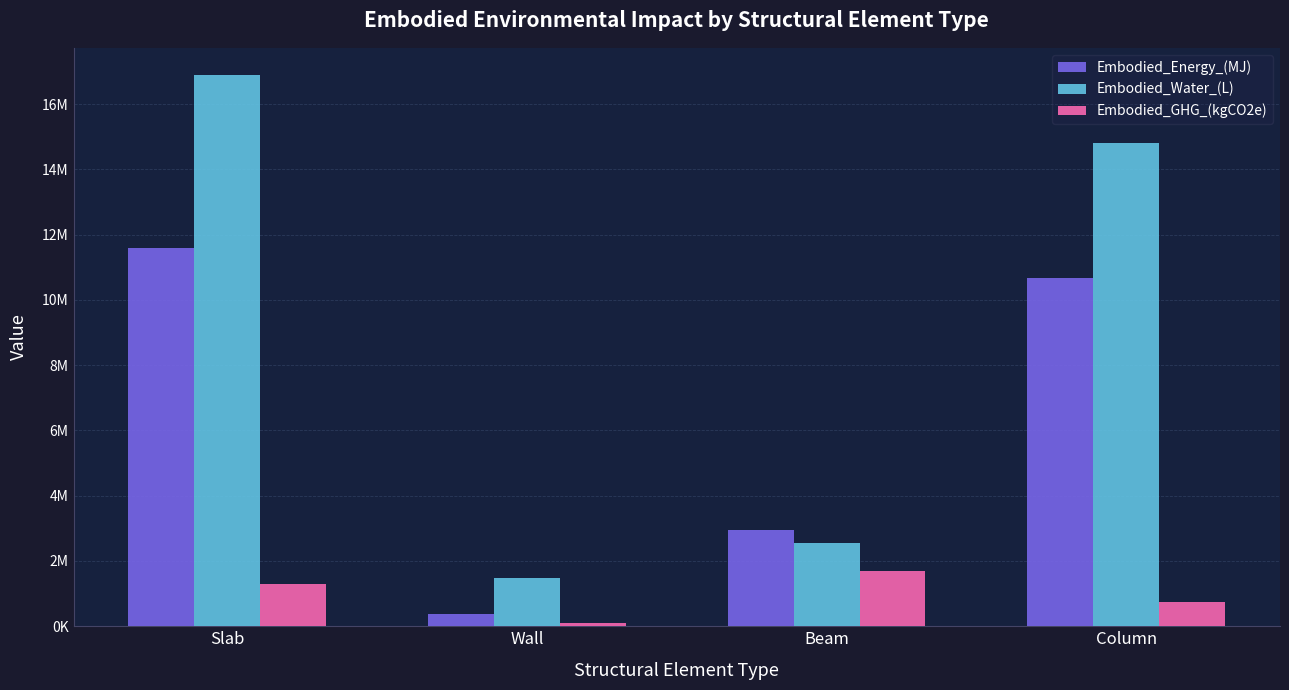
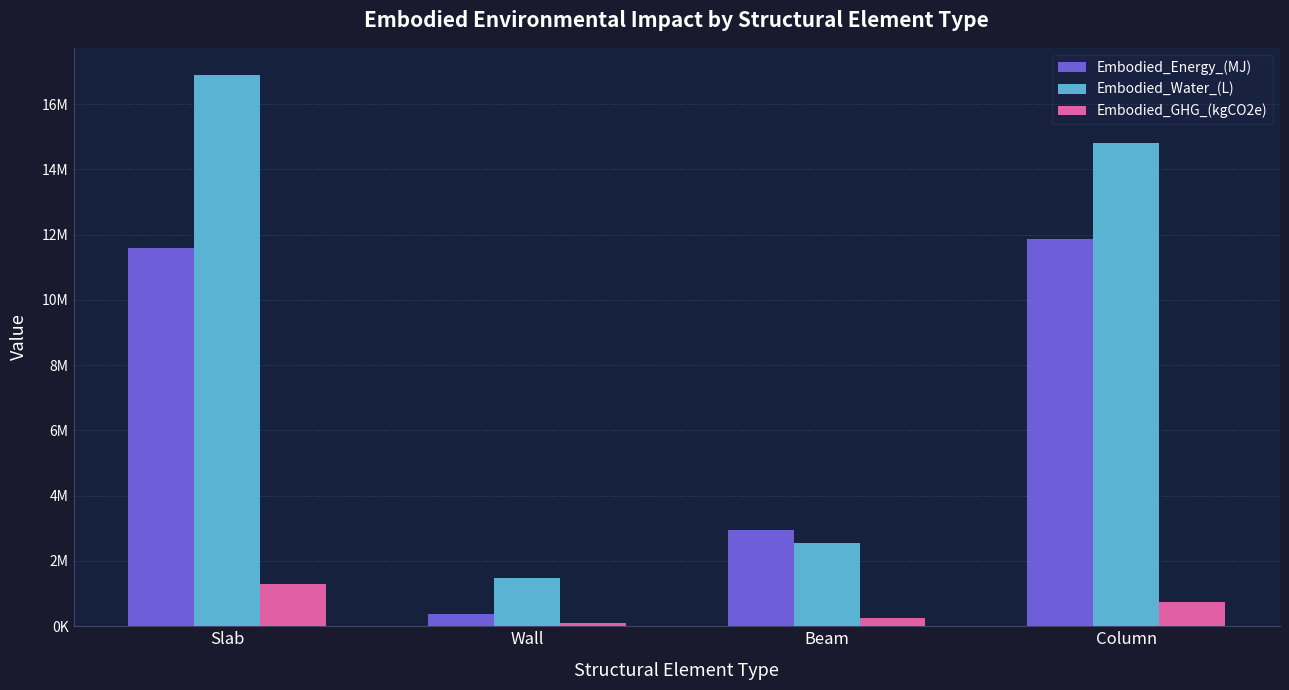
Embodied_GHG_(kgCO2e), Beam: 1700000 -> 300000
Embodied_Energy_(MJ), Column: 10700000 -> 11900000
